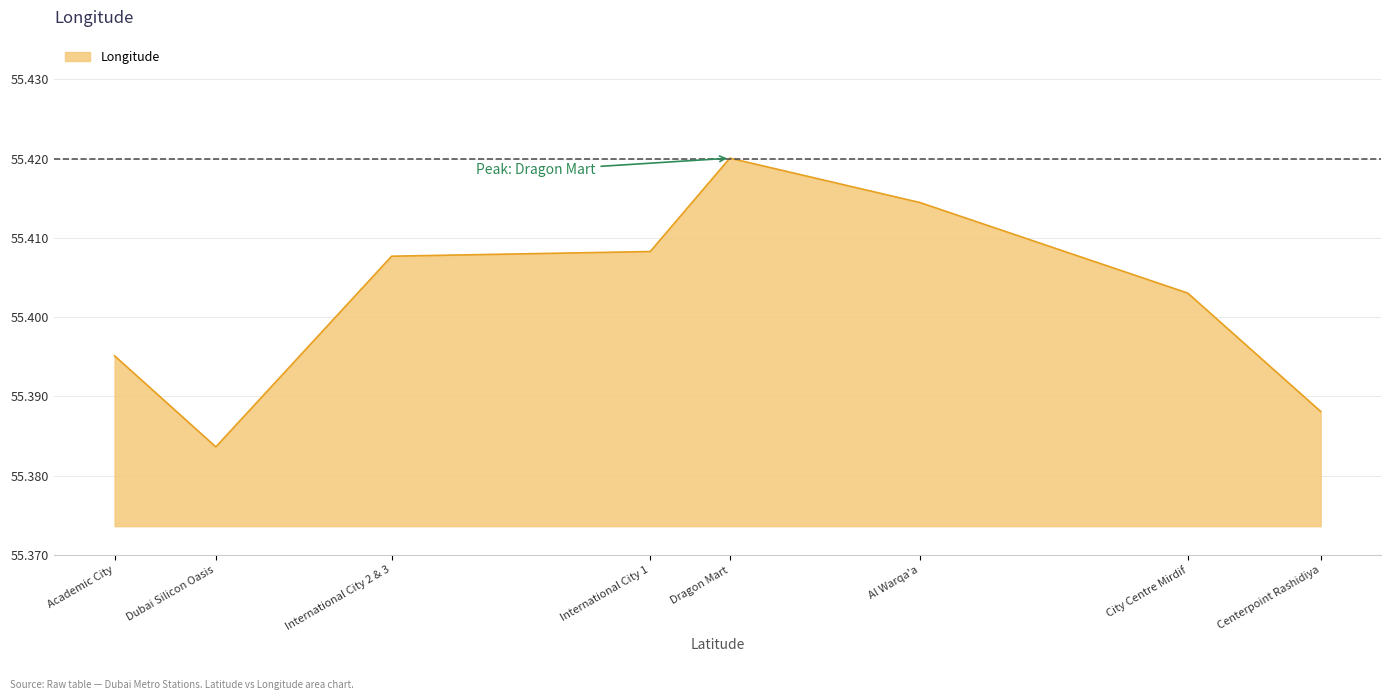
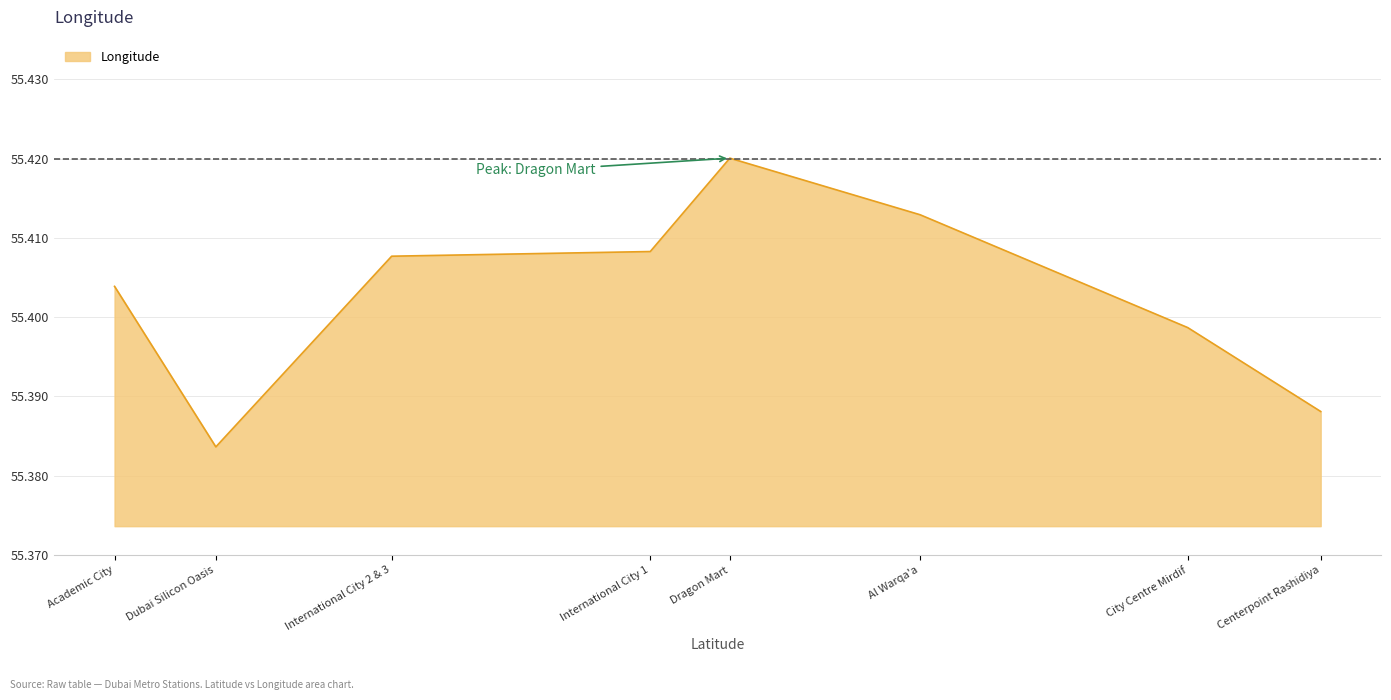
Academic City: 55.395 -> 55.404
Al Warqa'a: 55.414 -> 55.413
City Centre Mirdif: 55.403 -> 55.399
